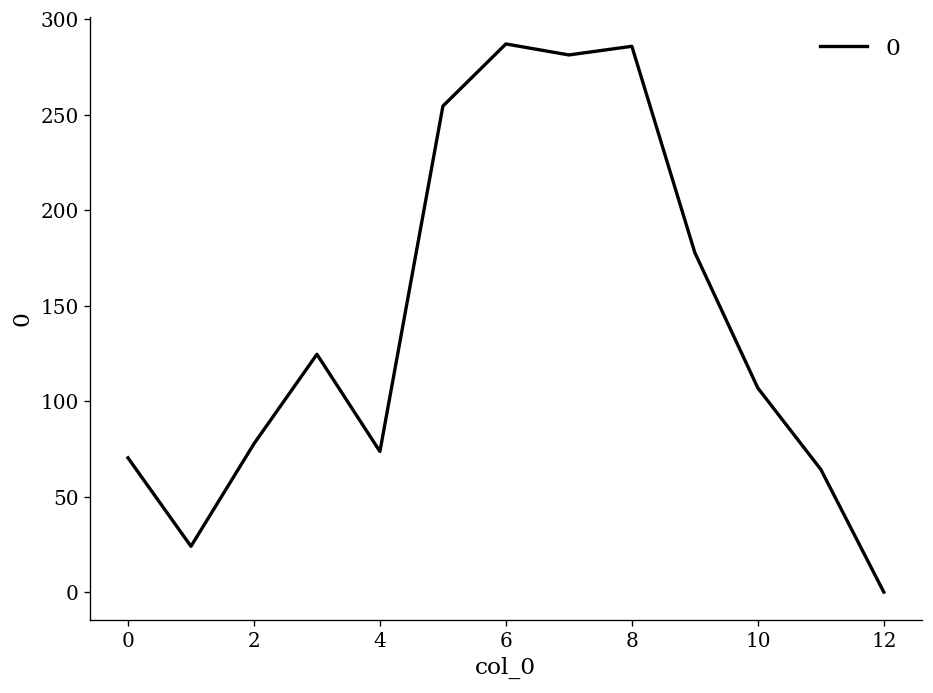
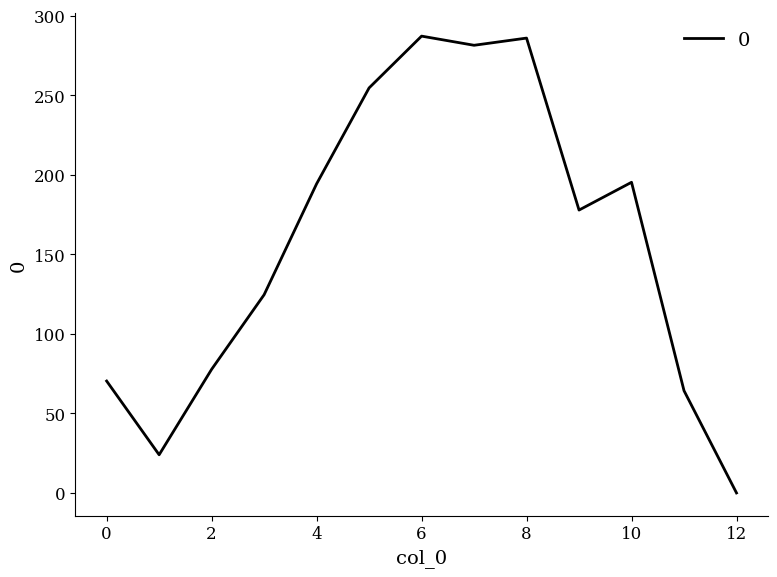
4: 74 -> 194
10: 107 -> 195
